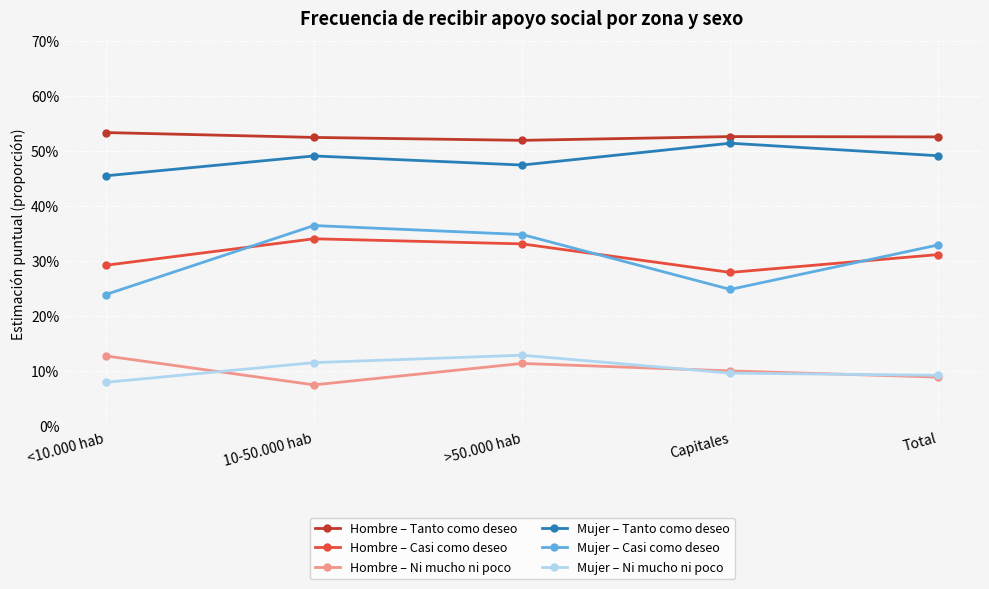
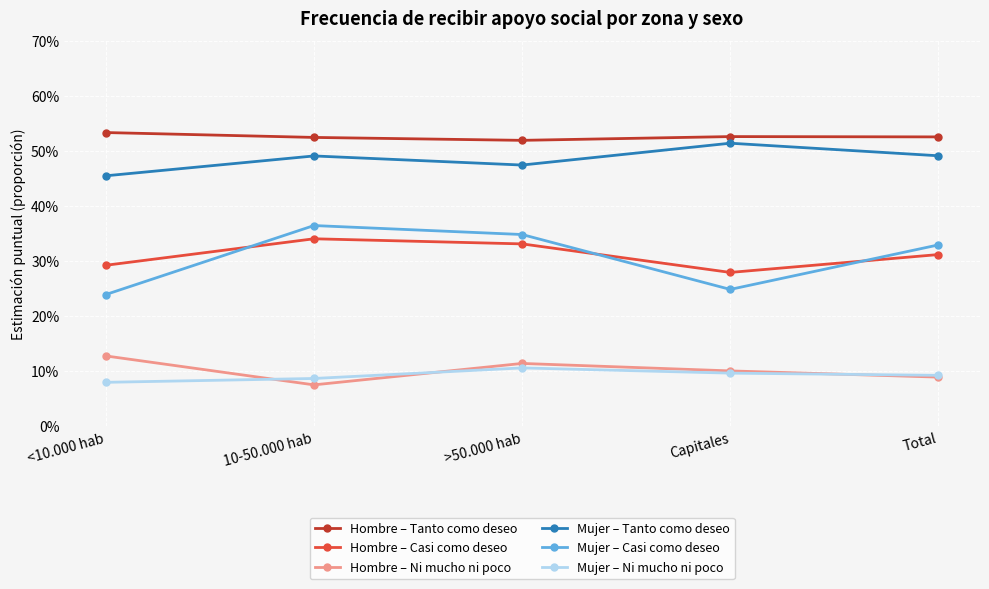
Mujer – Ni mucho ni poco, 10-50.000 hab: 12% -> 9%
Mujer – Ni mucho ni poco, >50.000 hab: 13% -> 11%
